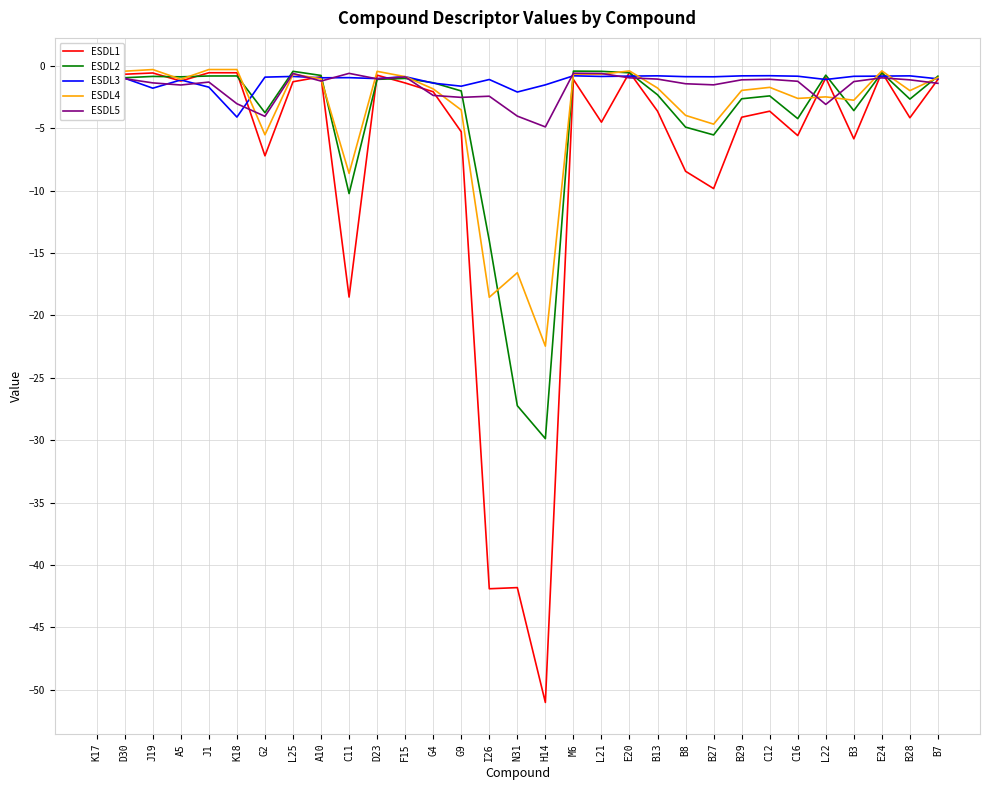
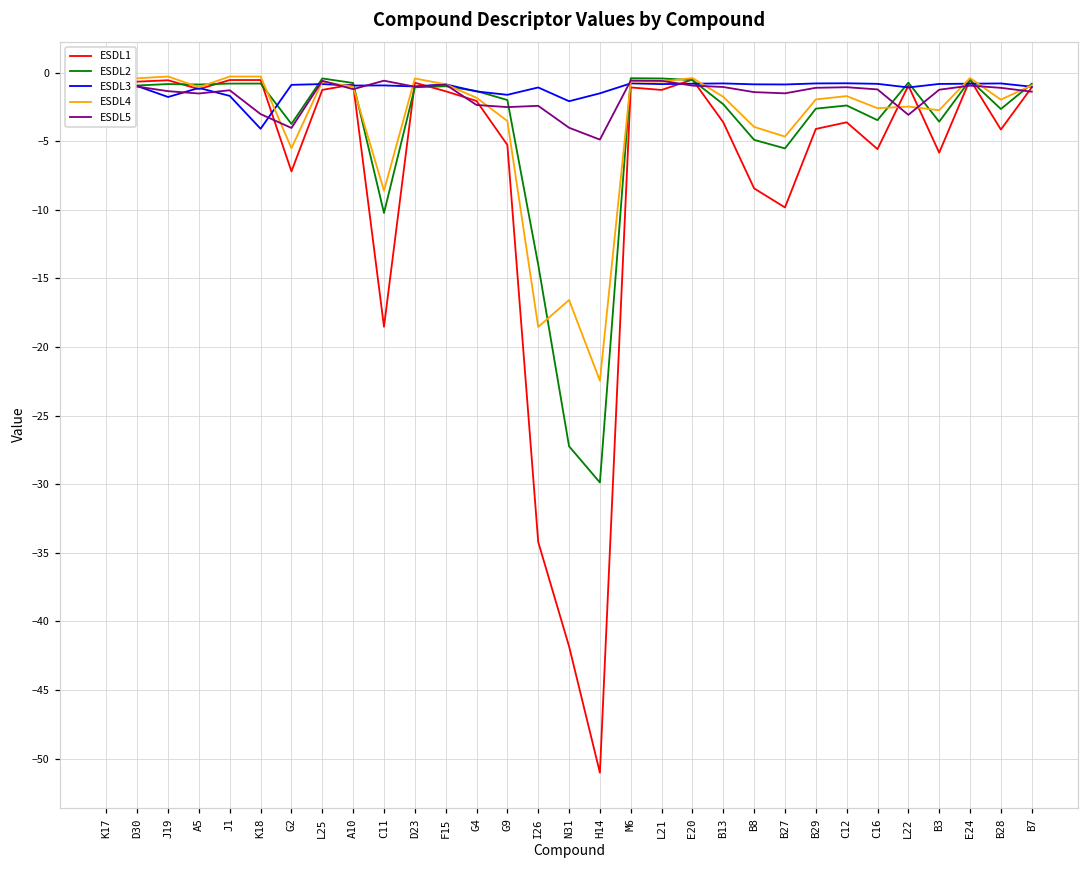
ESDL1, I26: -41.9 -> -34.2
ESDL1, L21: -4.5 -> -1.3
ESDL2, C16: -4.2 -> -3.5
